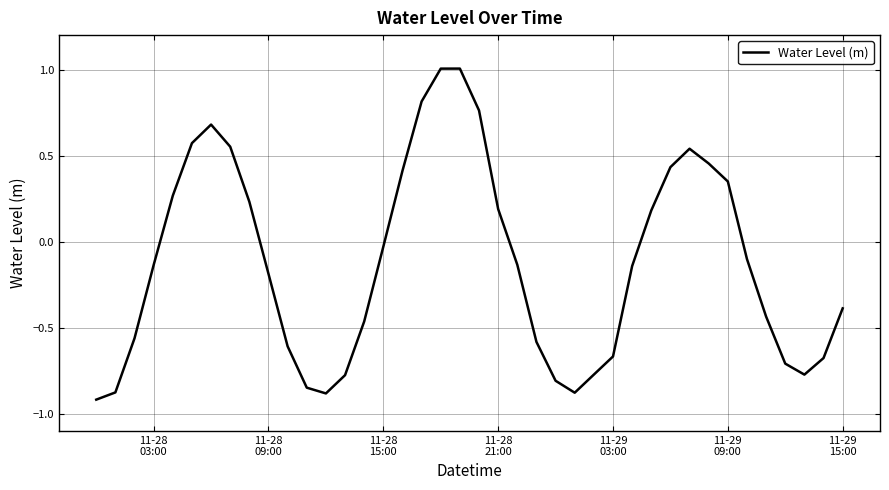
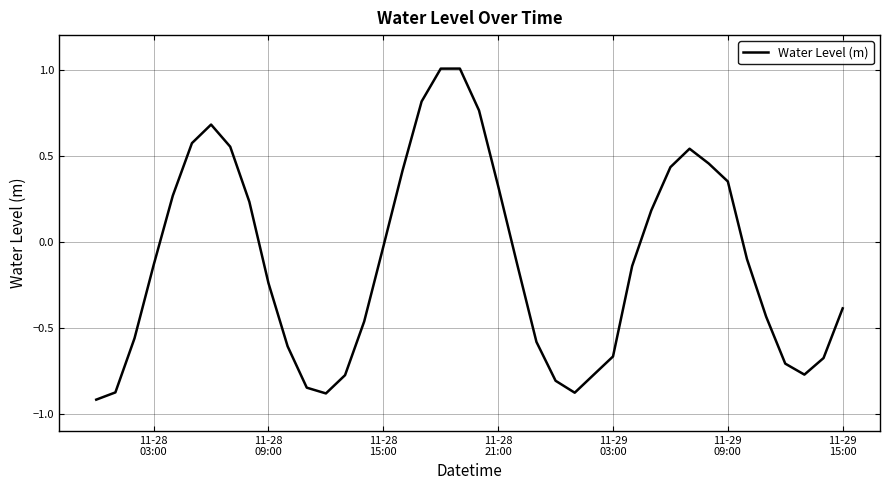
11-28 09:00: -0.19 -> -0.24
11-28 21:00: 0.19 -> 0.32
